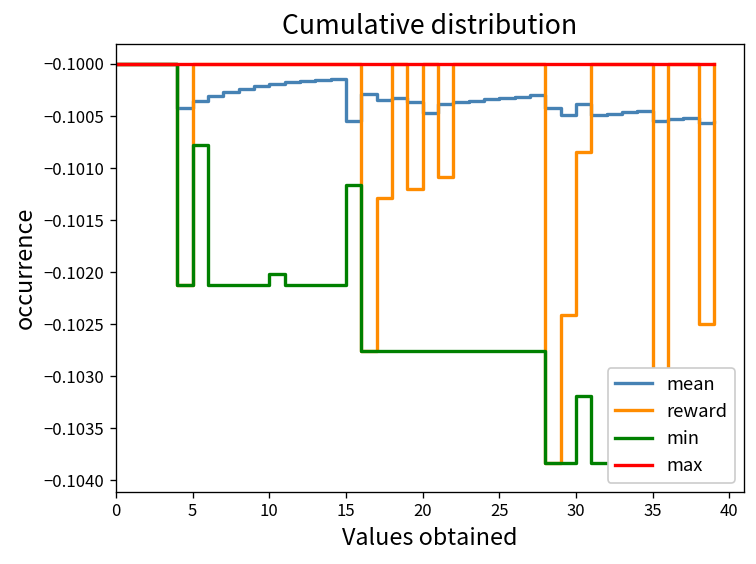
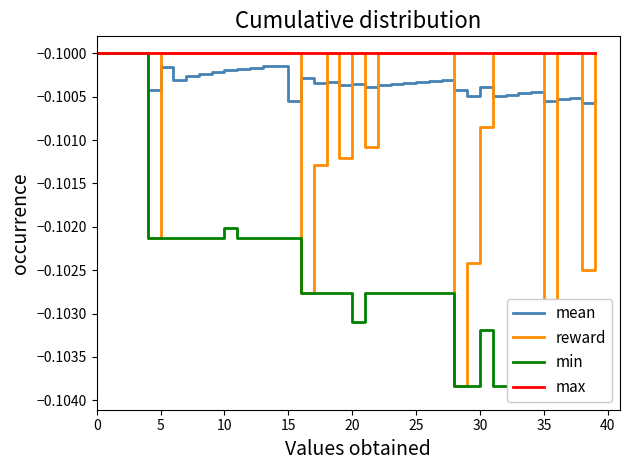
mean, 5: -0.1004 -> -0.1002
min, 5: -0.1008 -> -0.1021
min, 15: -0.1012 -> -0.1021
mean, 20: -0.1005 -> -0.1004
min, 20: -0.1028 -> -0.1031
